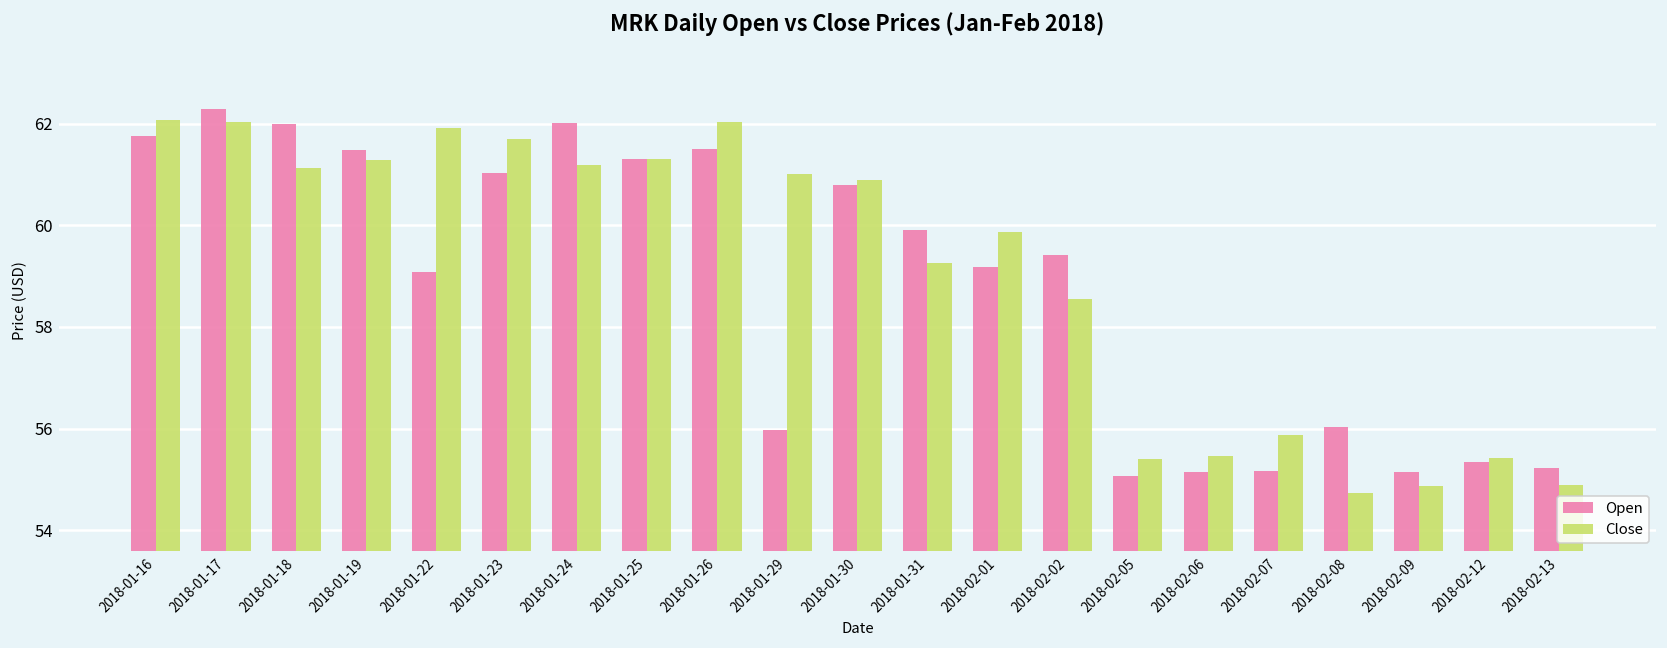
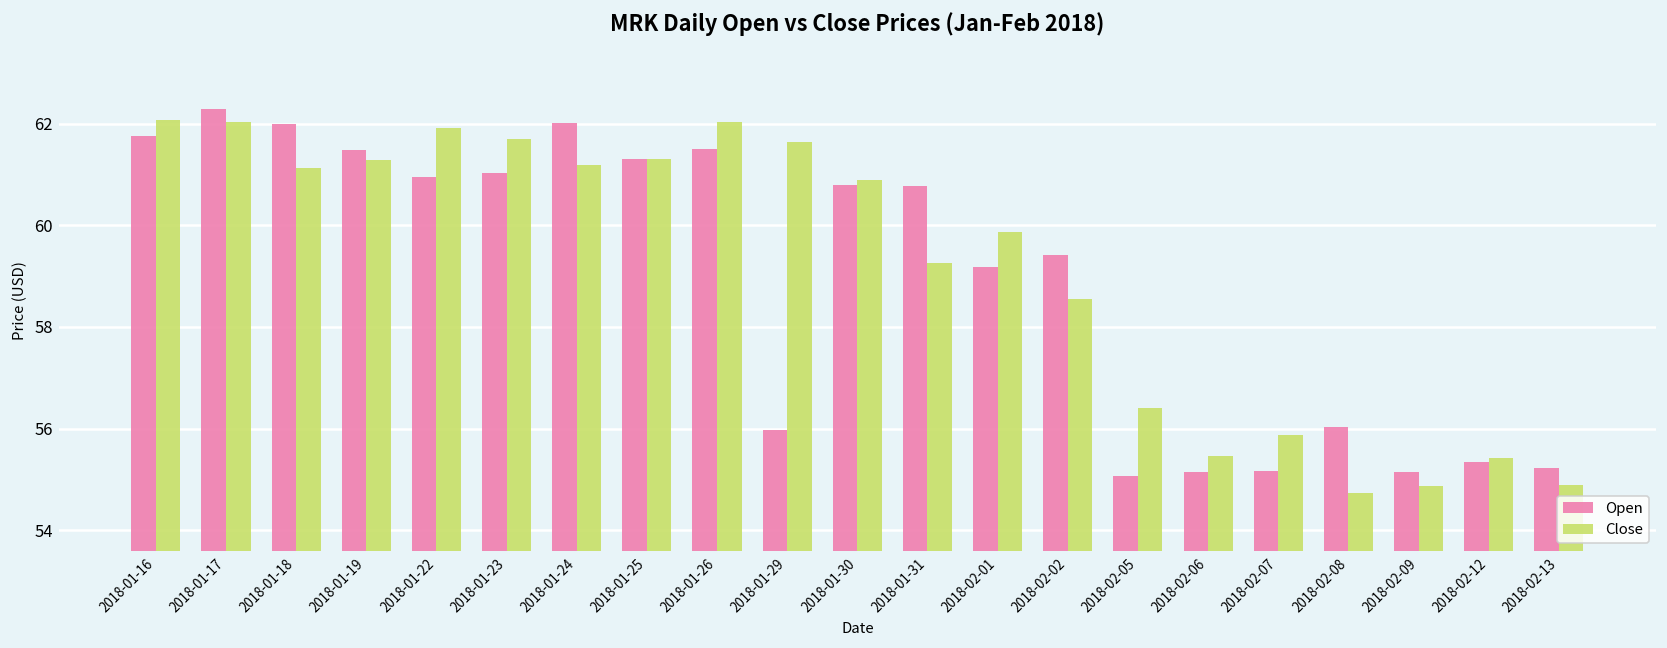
Open, 2018-01-22: 59.1 -> 61.0
Close, 2018-01-29: 61.0 -> 61.6
Open, 2018-01-31: 59.9 -> 60.8
Close, 2018-02-05: 55.4 -> 56.4
